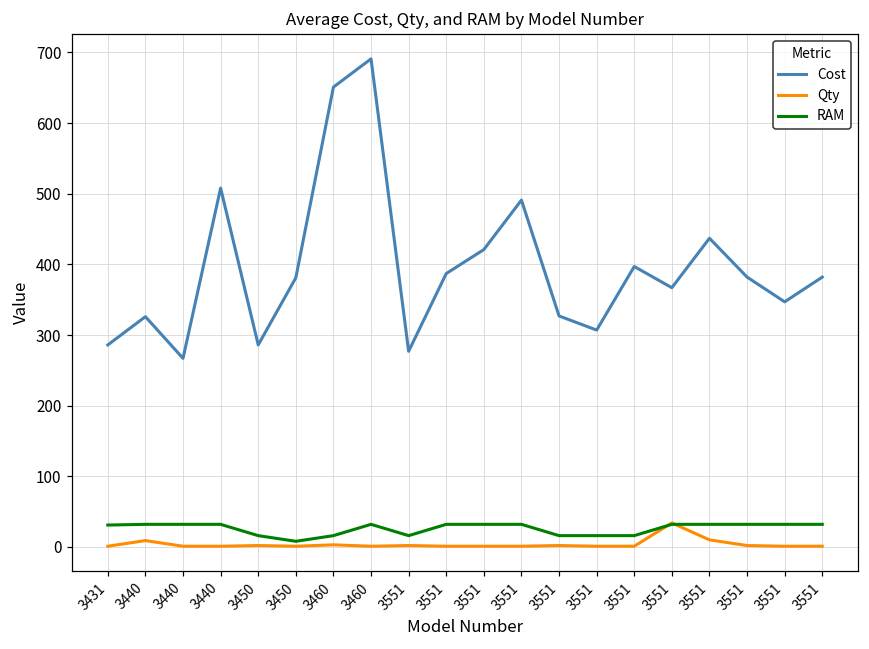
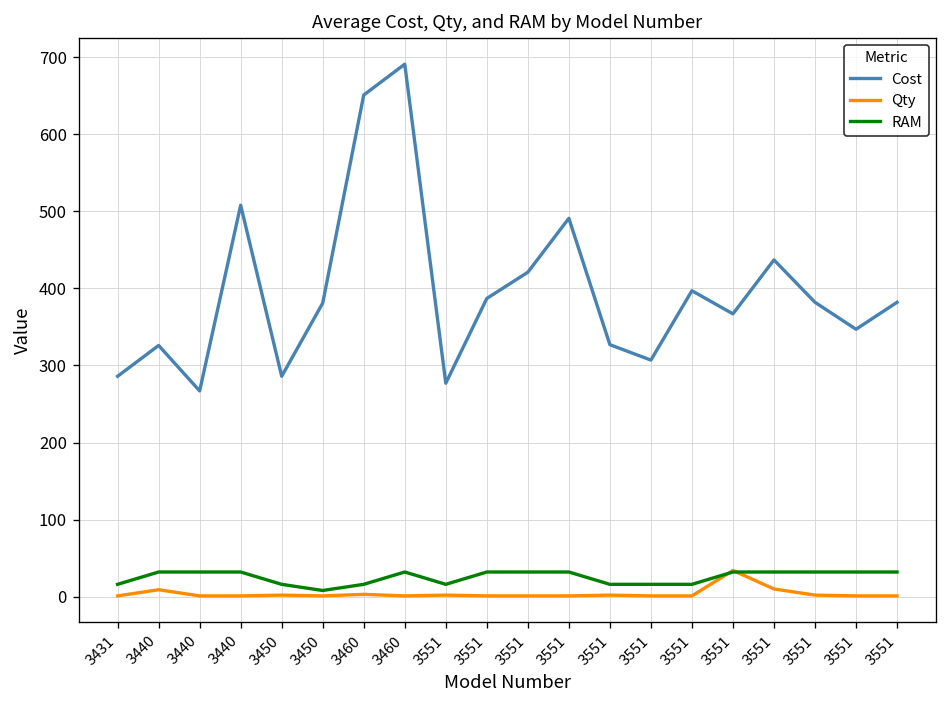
RAM, 3431: 30 -> 20
